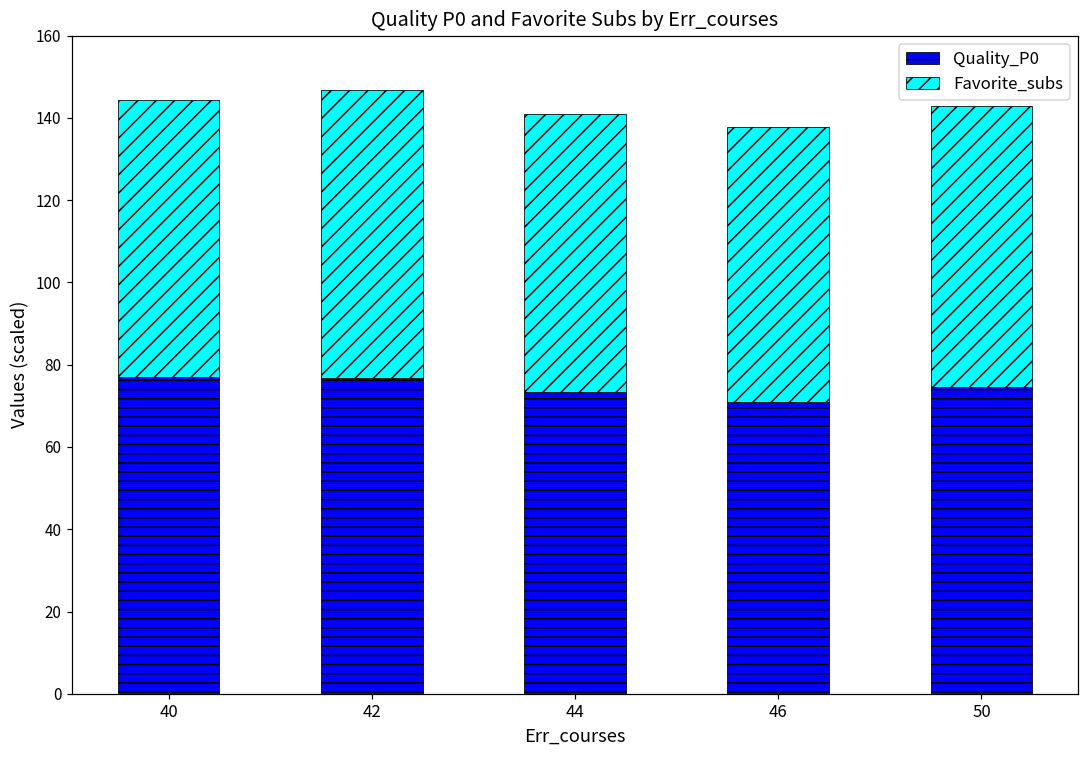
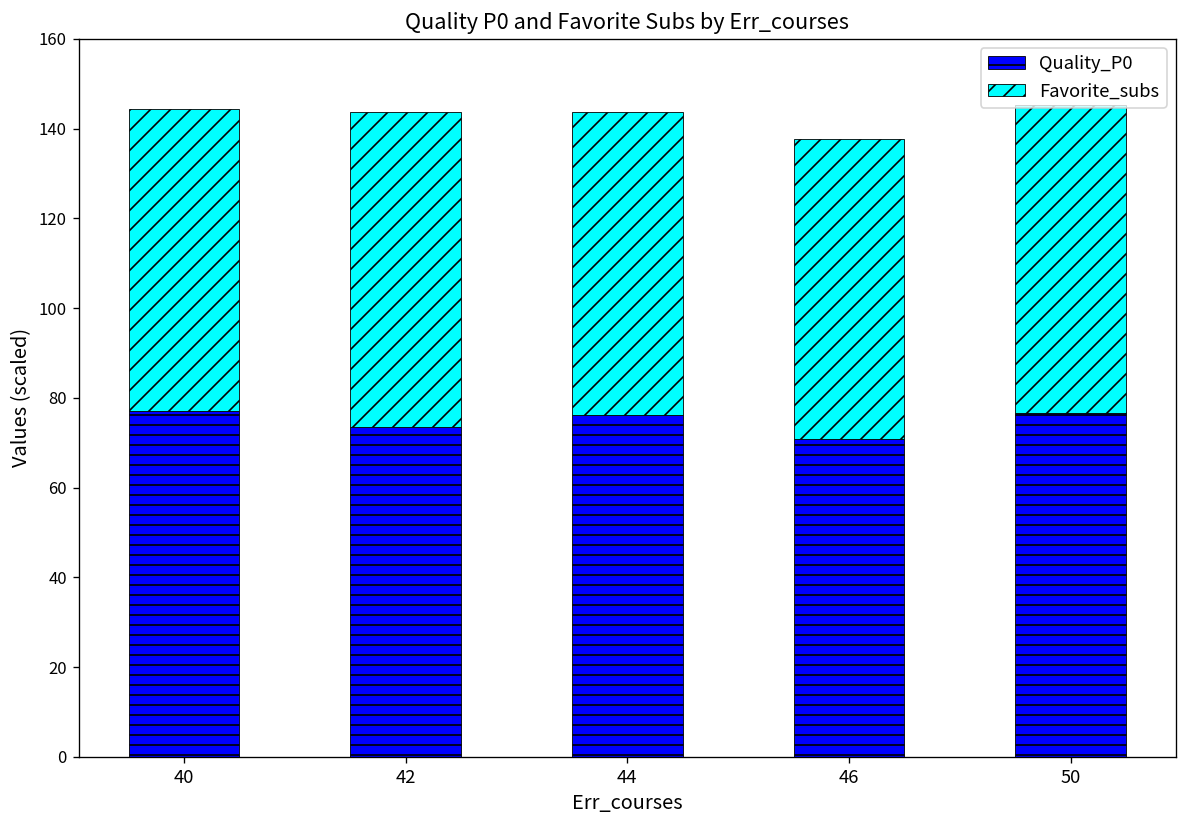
Quality_P0, 42: 77 -> 74
Quality_P0, 44: 73 -> 76
Quality_P0, 50: 75 -> 77
